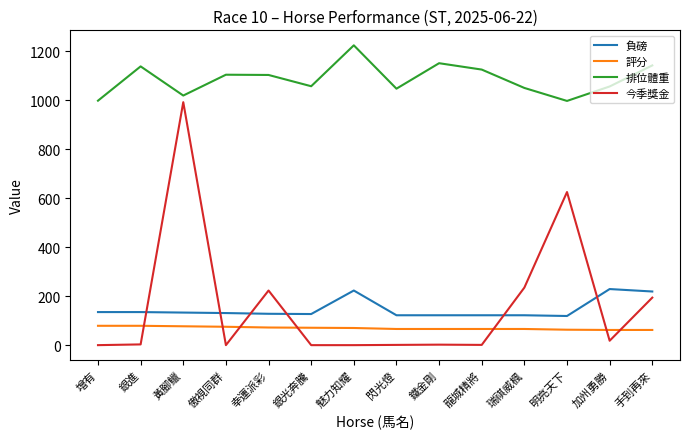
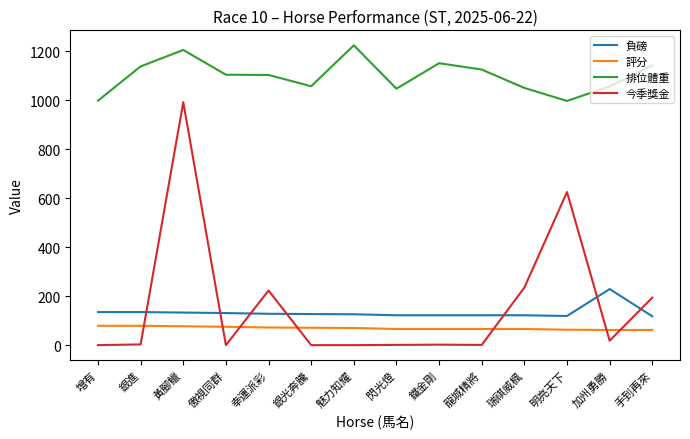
排位體重, 黃腳鱲: 1020 -> 1210
負磅, 魅力知耀: 220 -> 130
負磅, 手到再來: 220 -> 120
